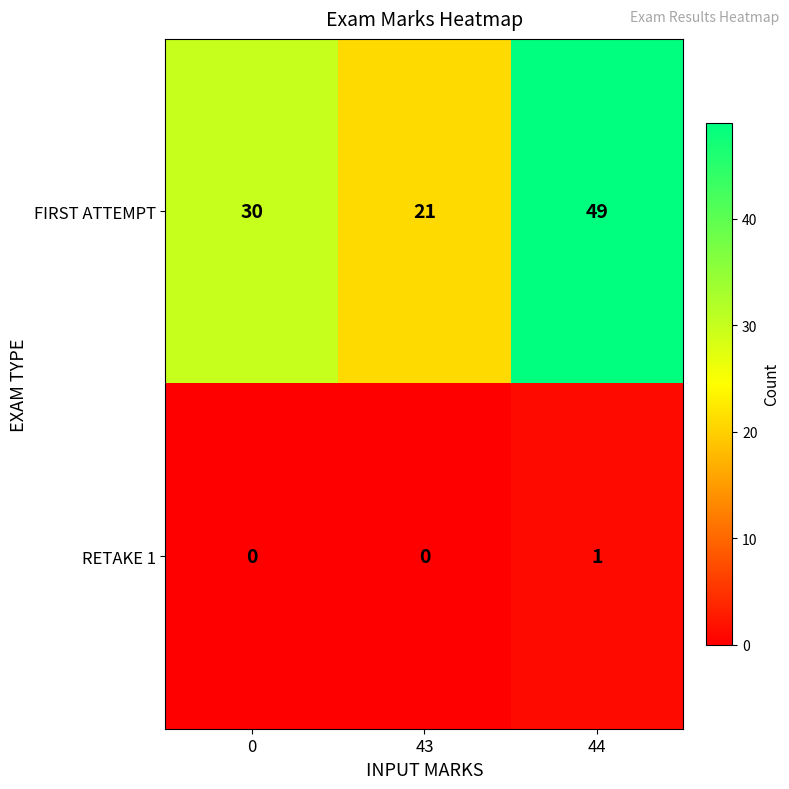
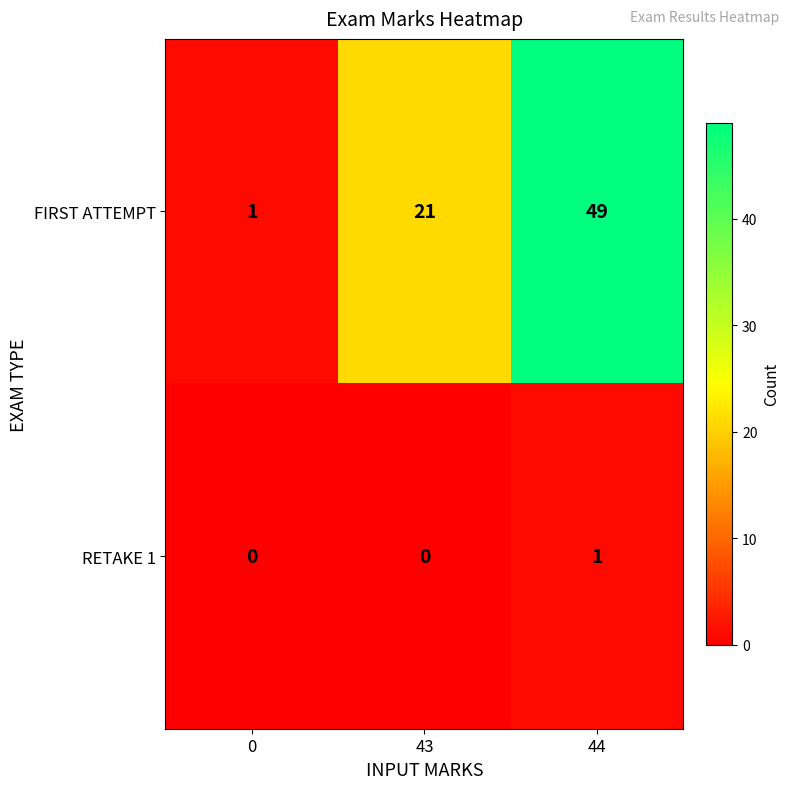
FIRST ATTEMPT, 0: 30 -> 1
